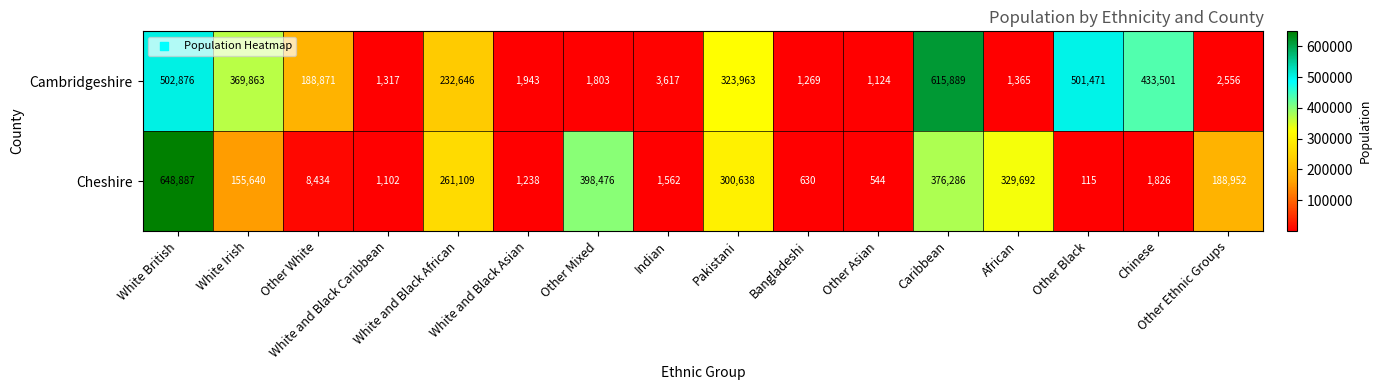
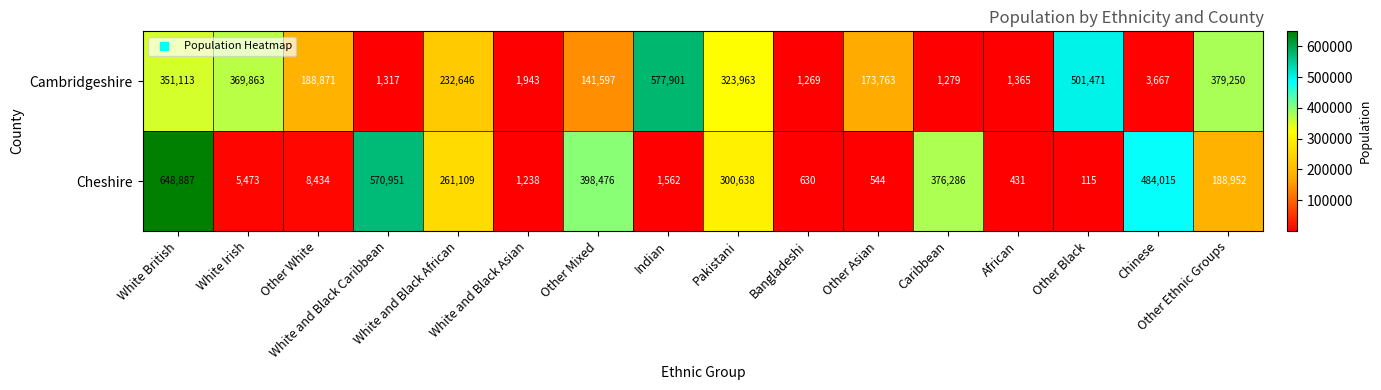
Cambridgeshire, White British: 502,876 -> 351,113
Cambridgeshire, Other Mixed: 1,803 -> 141,597
Cambridgeshire, Indian: 3,617 -> 577,901
Cambridgeshire, Other Asian: 1,124 -> 173,763
Cambridgeshire, Caribbean: 615,889 -> 1,279
Cambridgeshire, Chinese: 433,501 -> 3,667
Cambridgeshire, Other Ethnic Groups: 2,556 -> 379,250
Cheshire, White Irish: 155,640 -> 5,473
Cheshire, White and Black Caribbean: 1,102 -> 570,951
Cheshire, African: 329,692 -> 431
Cheshire, Chinese: 1,826 -> 484,015
